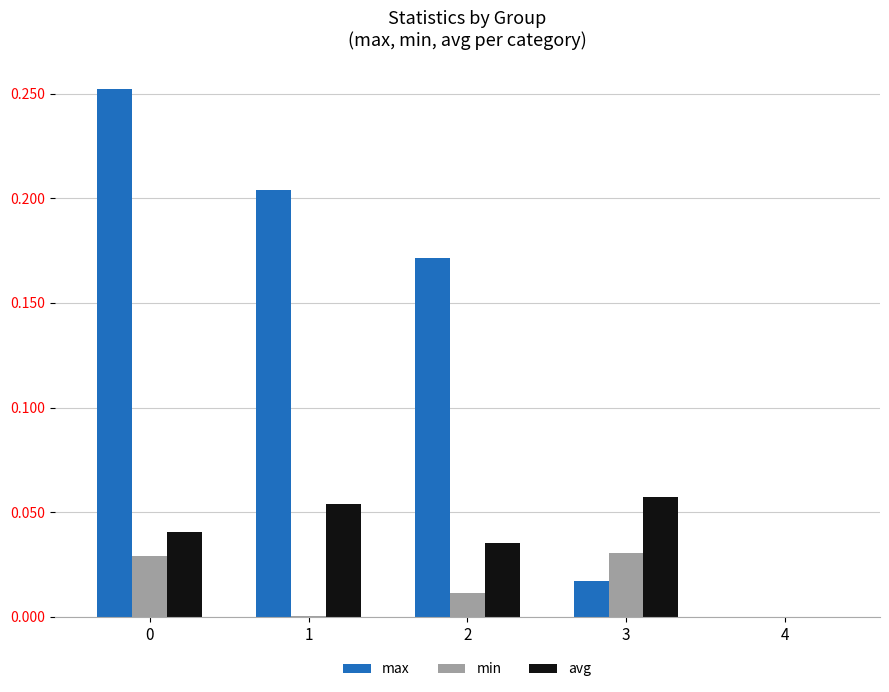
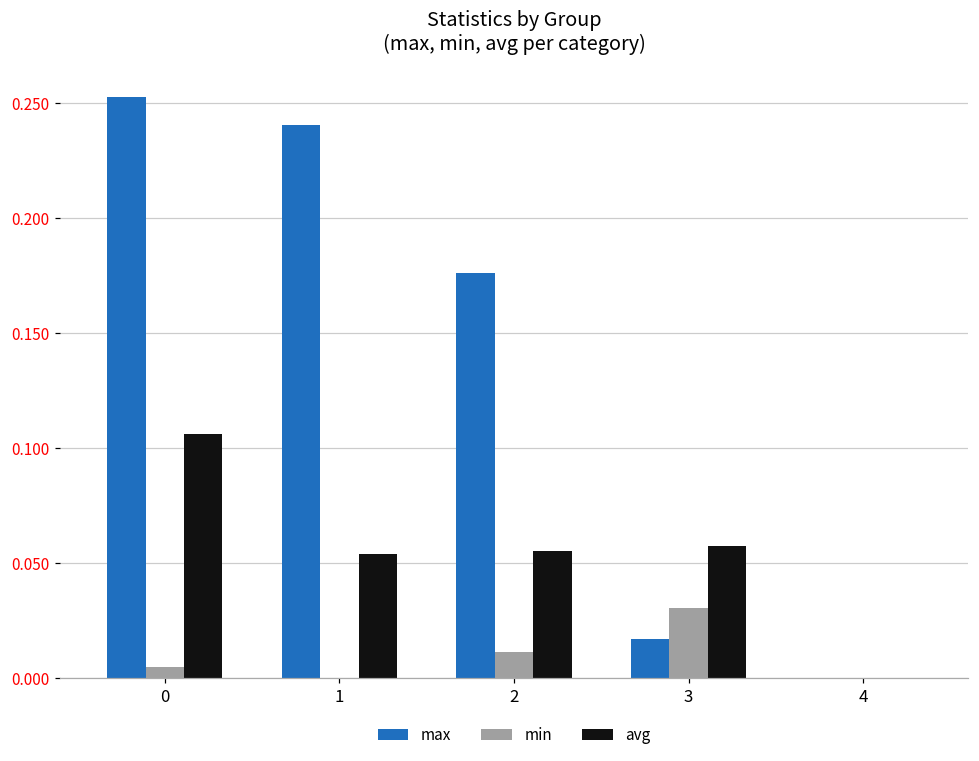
min, 0: 0.029 -> 0.005
avg, 0: 0.040 -> 0.106
max, 1: 0.204 -> 0.240
max, 2: 0.171 -> 0.176
avg, 2: 0.035 -> 0.055
